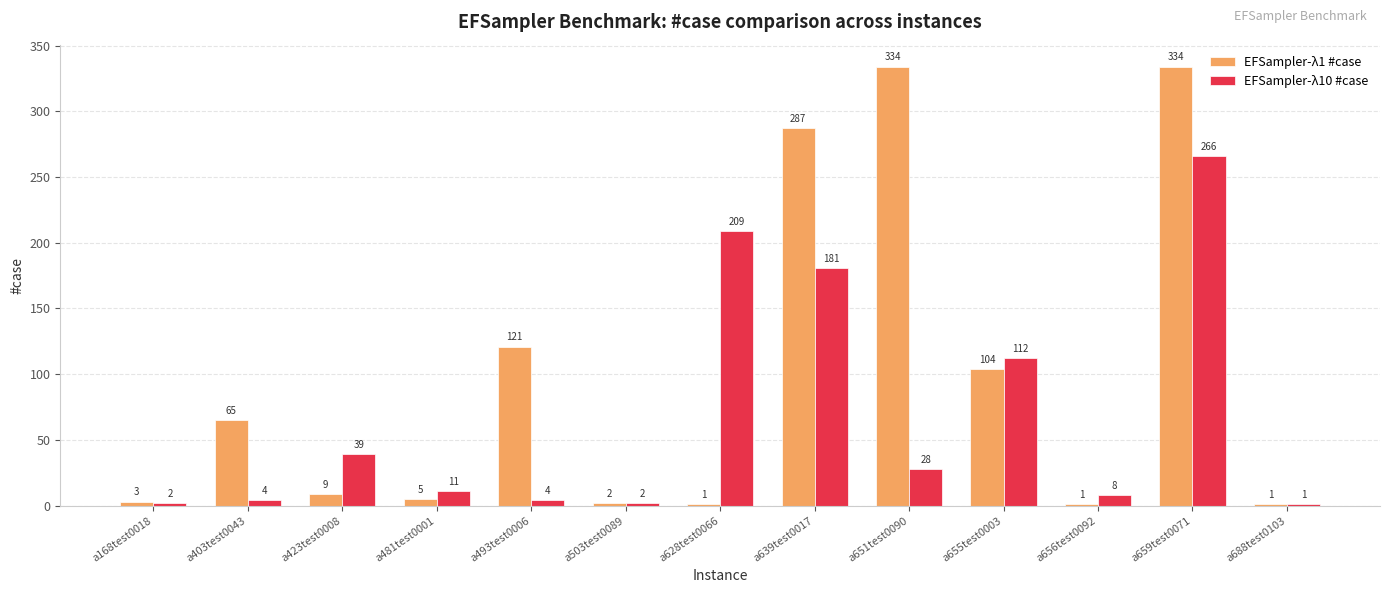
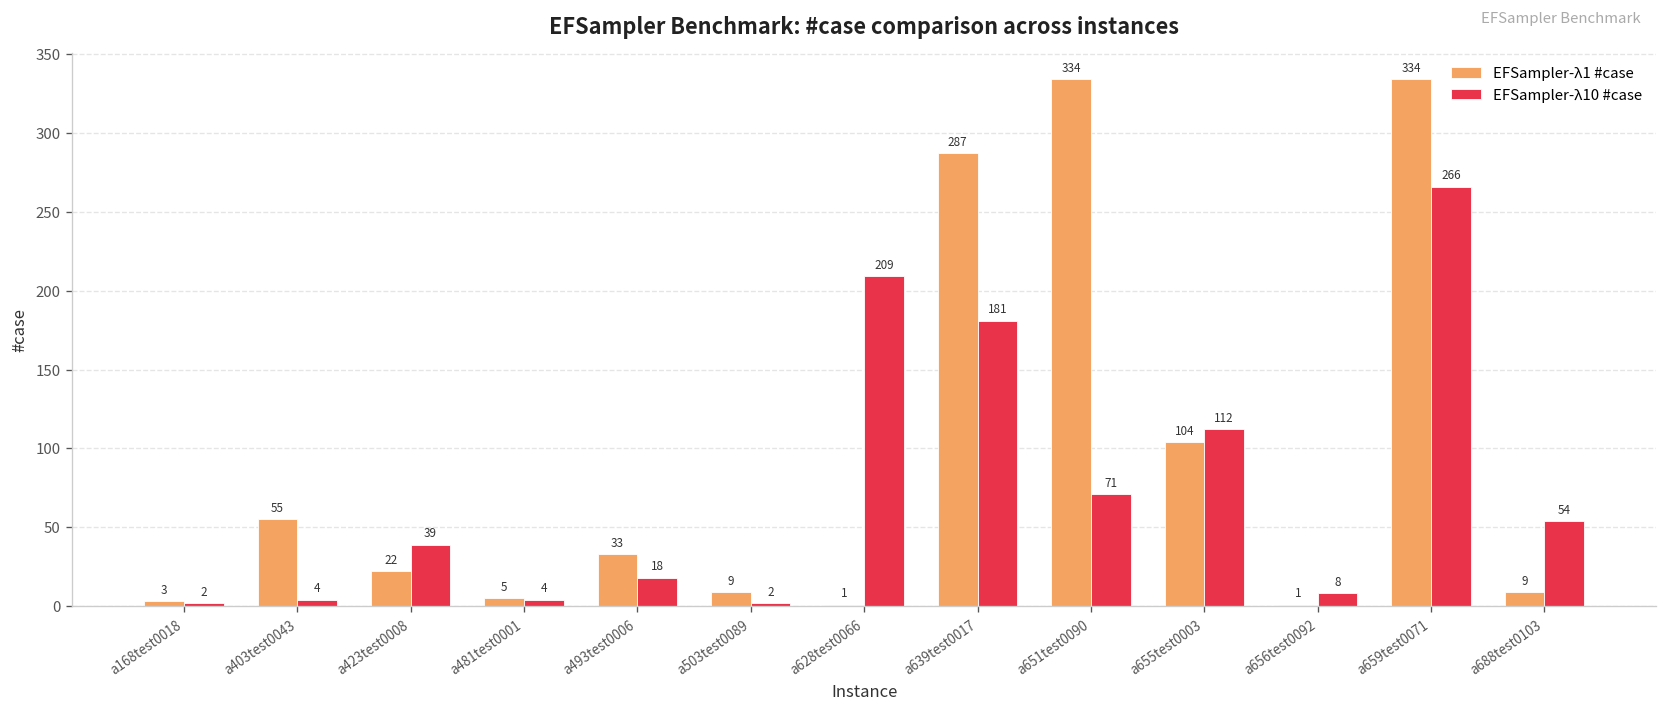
EFSampler-λ1 #case, a403test0043: 65 -> 55
EFSampler-λ1 #case, a423test0008: 9 -> 22
EFSampler-λ10 #case, a481test0001: 11 -> 4
EFSampler-λ1 #case, a493test0006: 121 -> 33
EFSampler-λ10 #case, a493test0006: 4 -> 18
EFSampler-λ1 #case, a503test0089: 2 -> 9
EFSampler-λ10 #case, a651test0090: 28 -> 71
EFSampler-λ1 #case, a688test0103: 1 -> 9
EFSampler-λ10 #case, a688test0103: 1 -> 54
